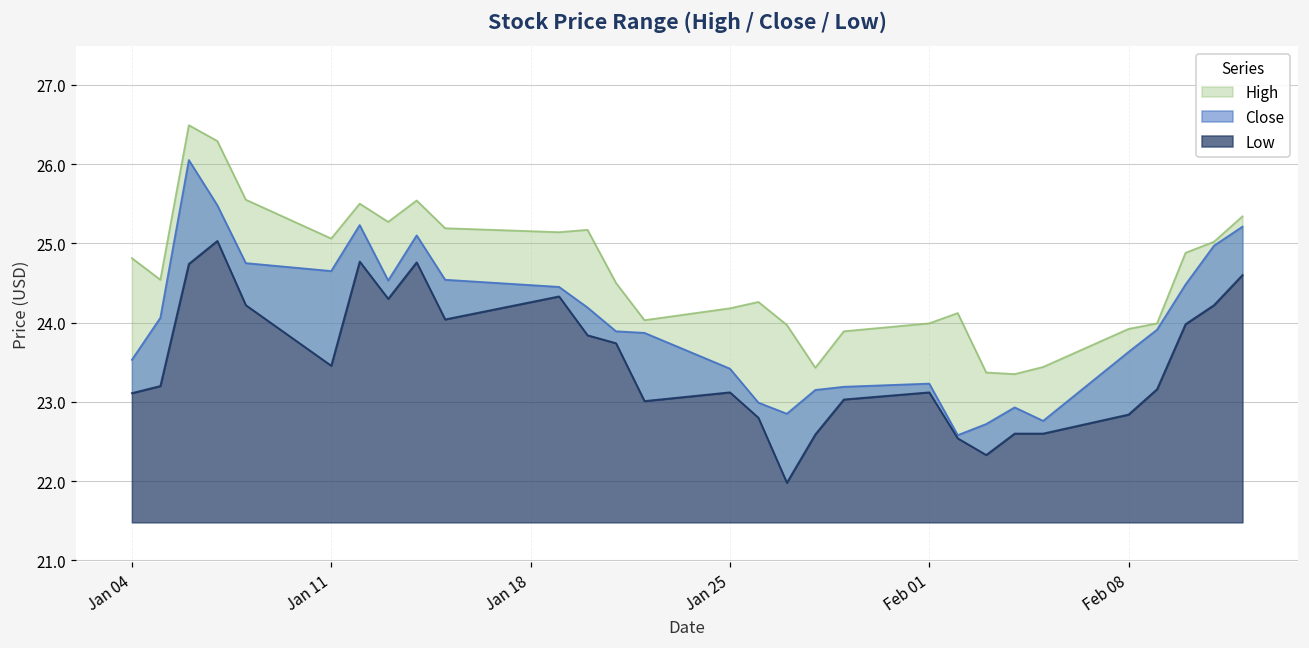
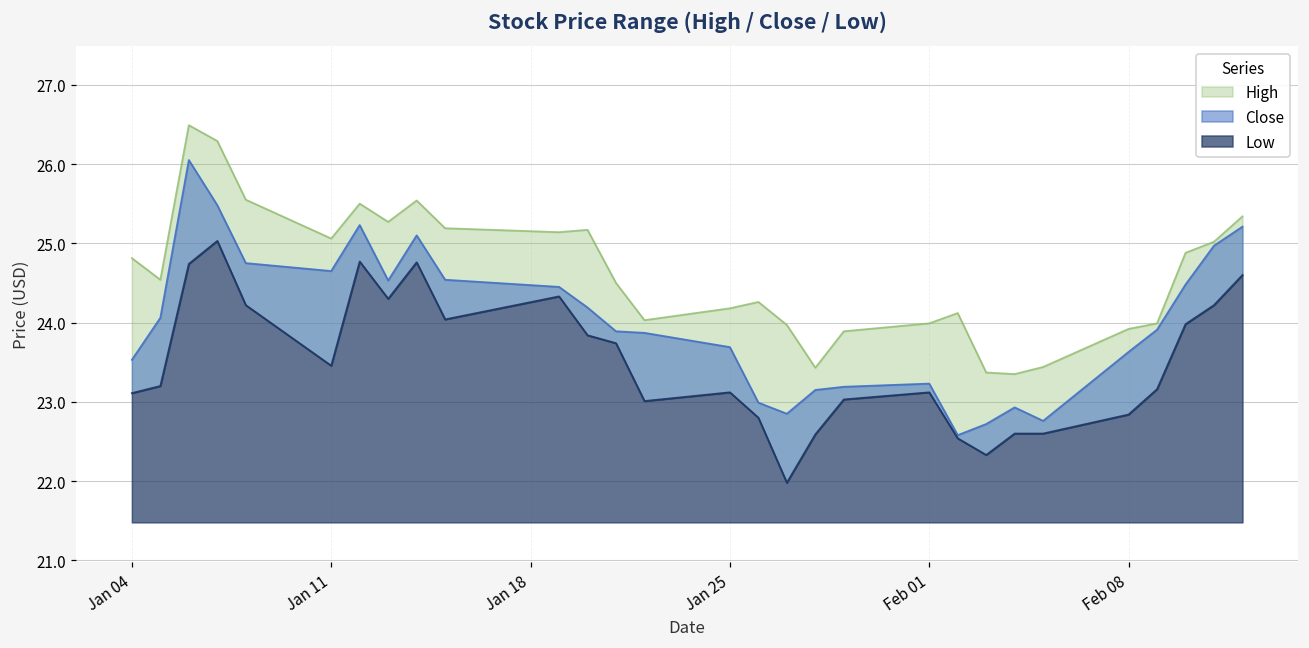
Close, Jan 25: 23.4 -> 23.7
